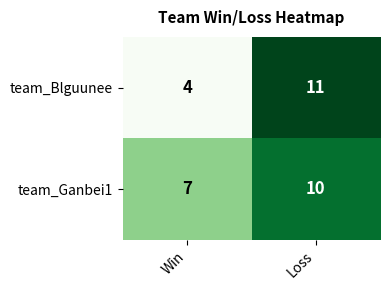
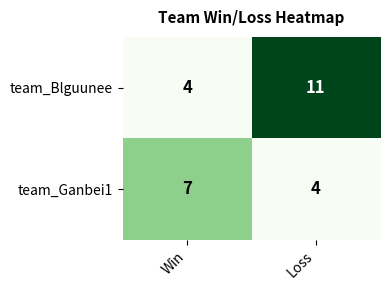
team_Ganbei1, Loss: 10 -> 4
